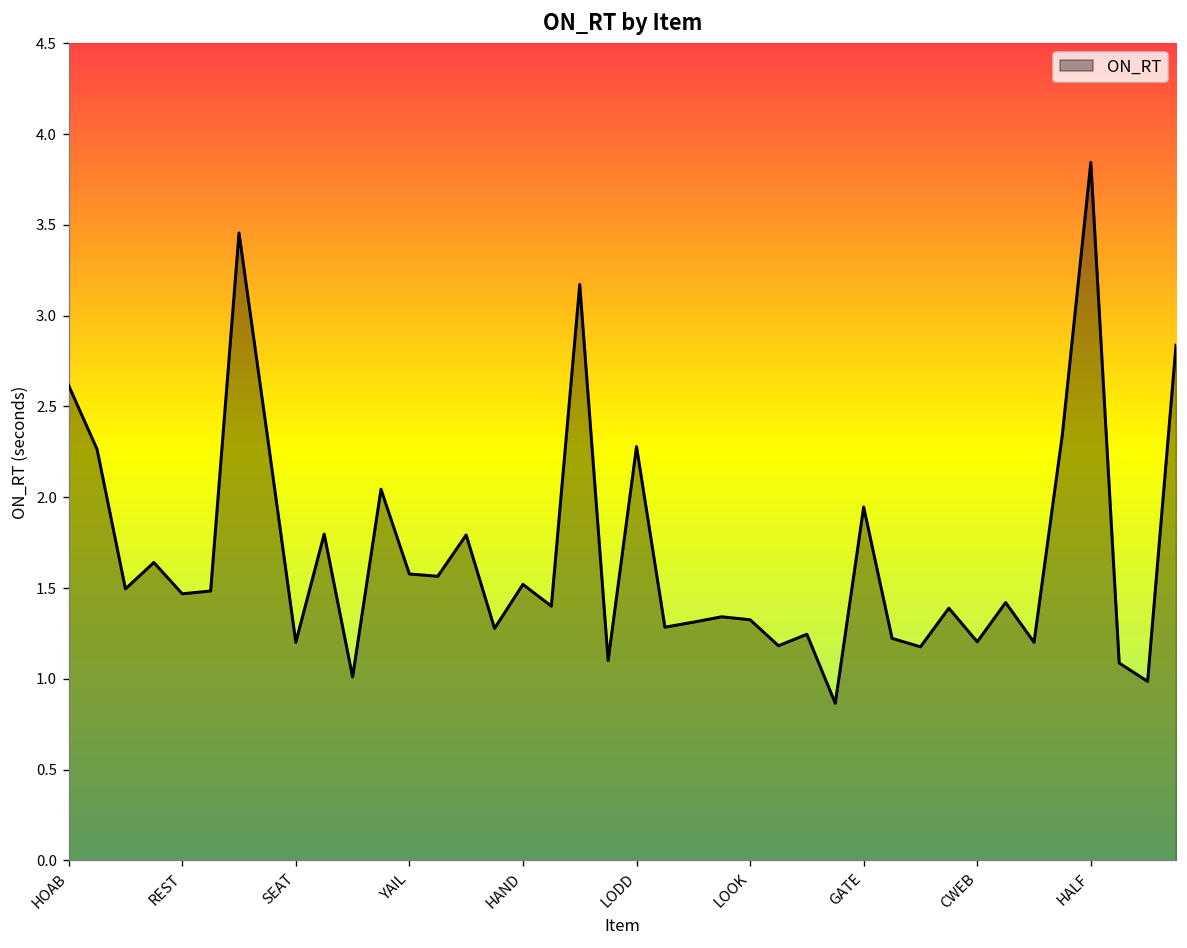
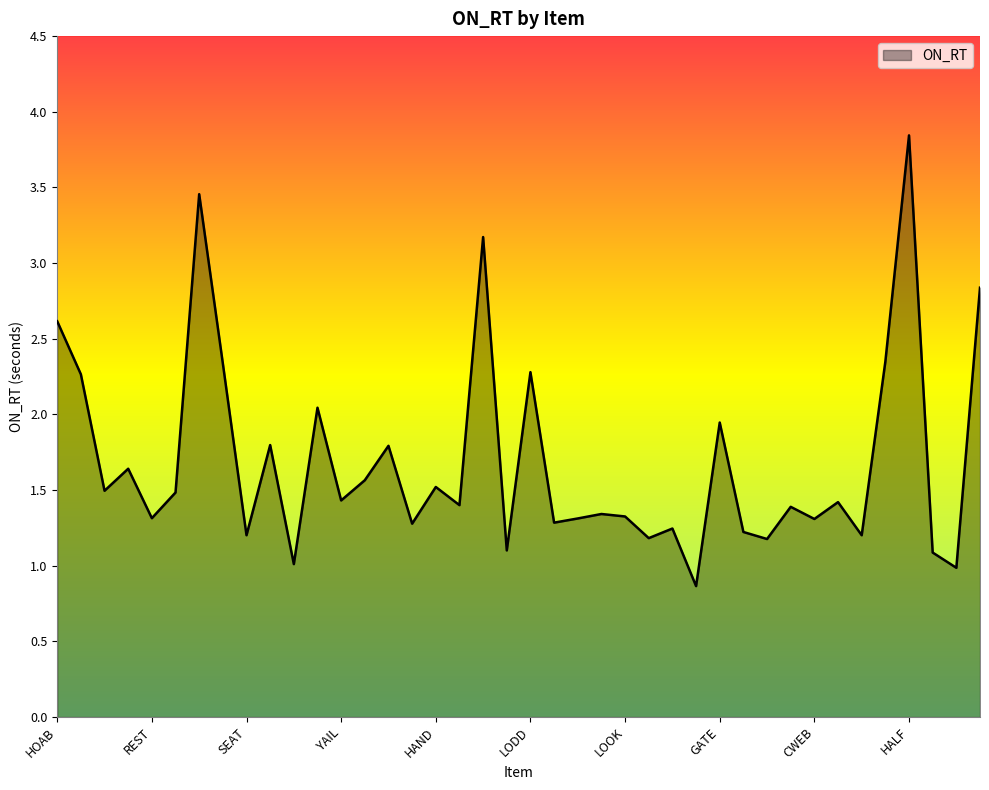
REST: 1.47 -> 1.31
YAIL: 1.58 -> 1.43
CWEB: 1.20 -> 1.31
